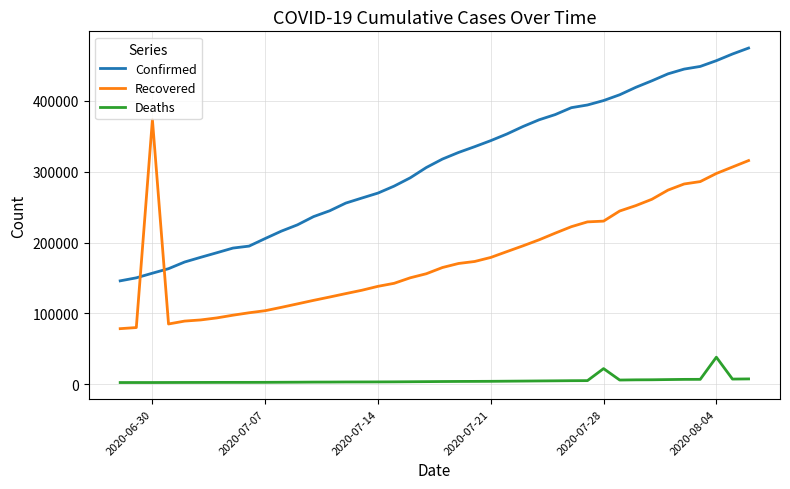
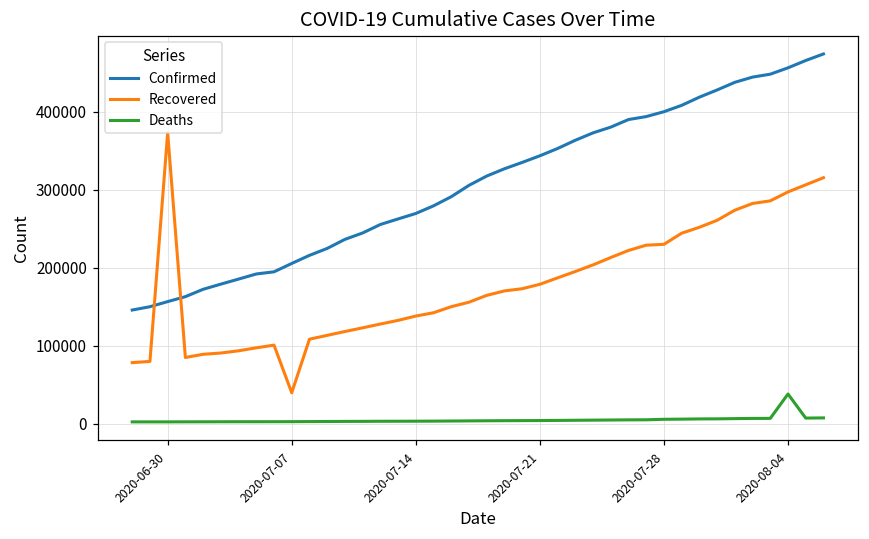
Recovered, 2020-07-07: 100000 -> 40000
Deaths, 2020-07-28: 20000 -> 10000
